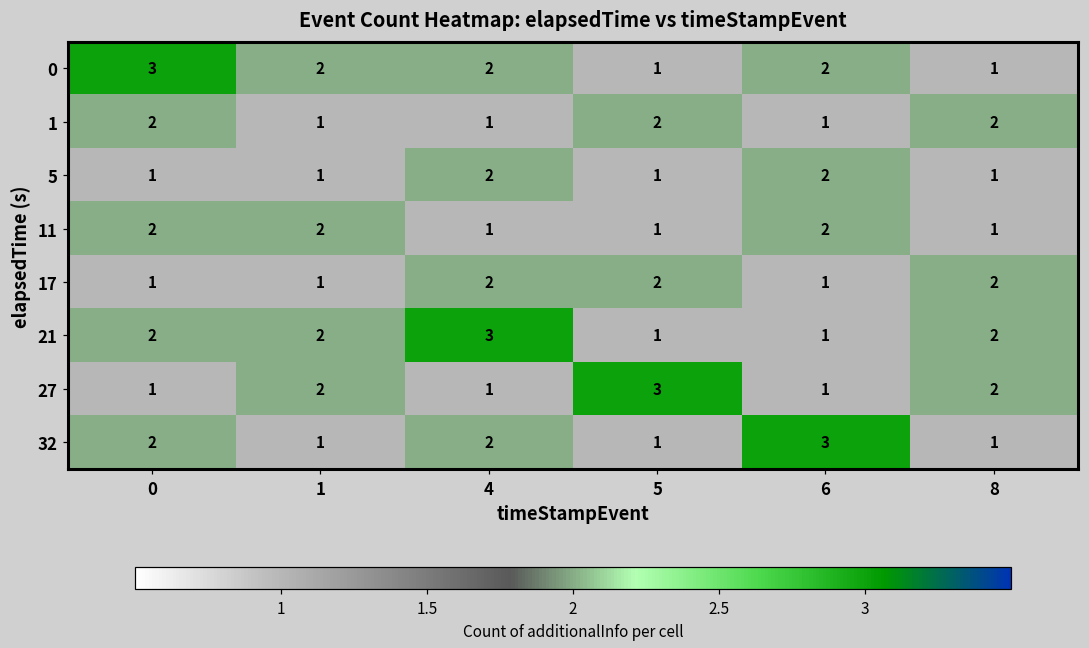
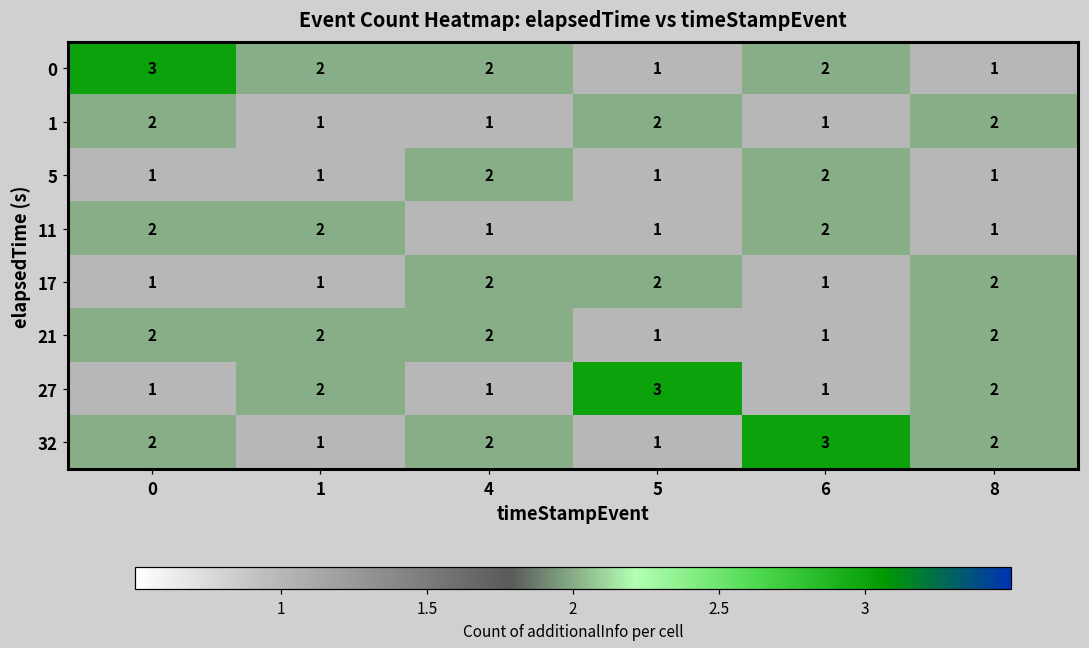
21, 4: 3 -> 2
32, 8: 1 -> 2
